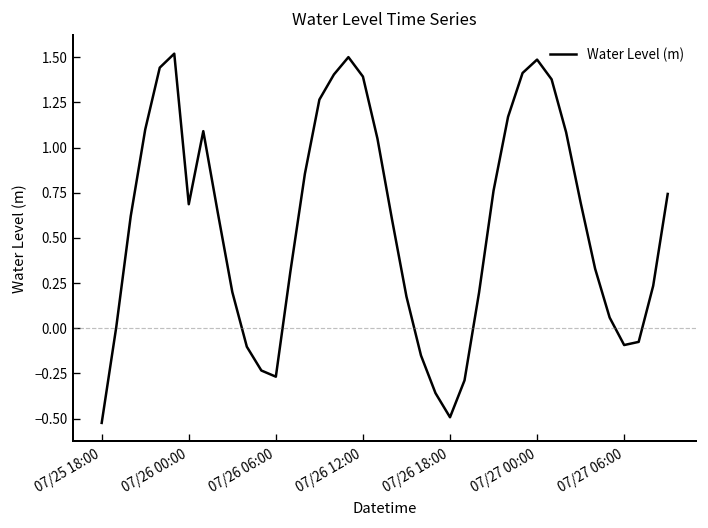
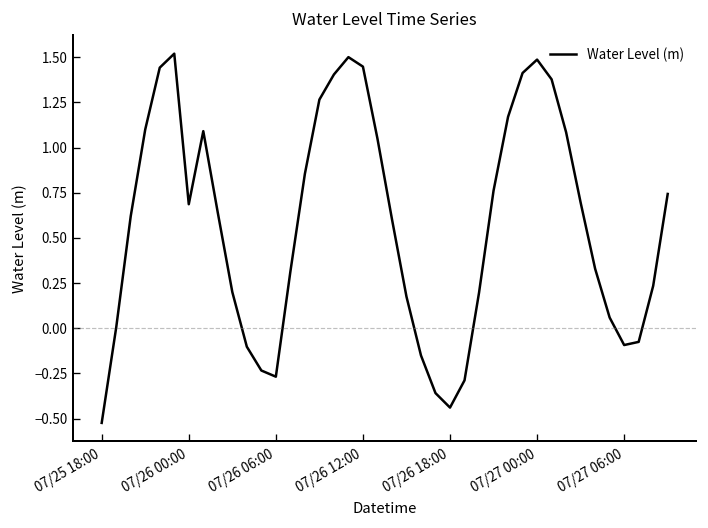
07/26 12:00: 1.39 -> 1.45
07/26 18:00: -0.49 -> -0.44
